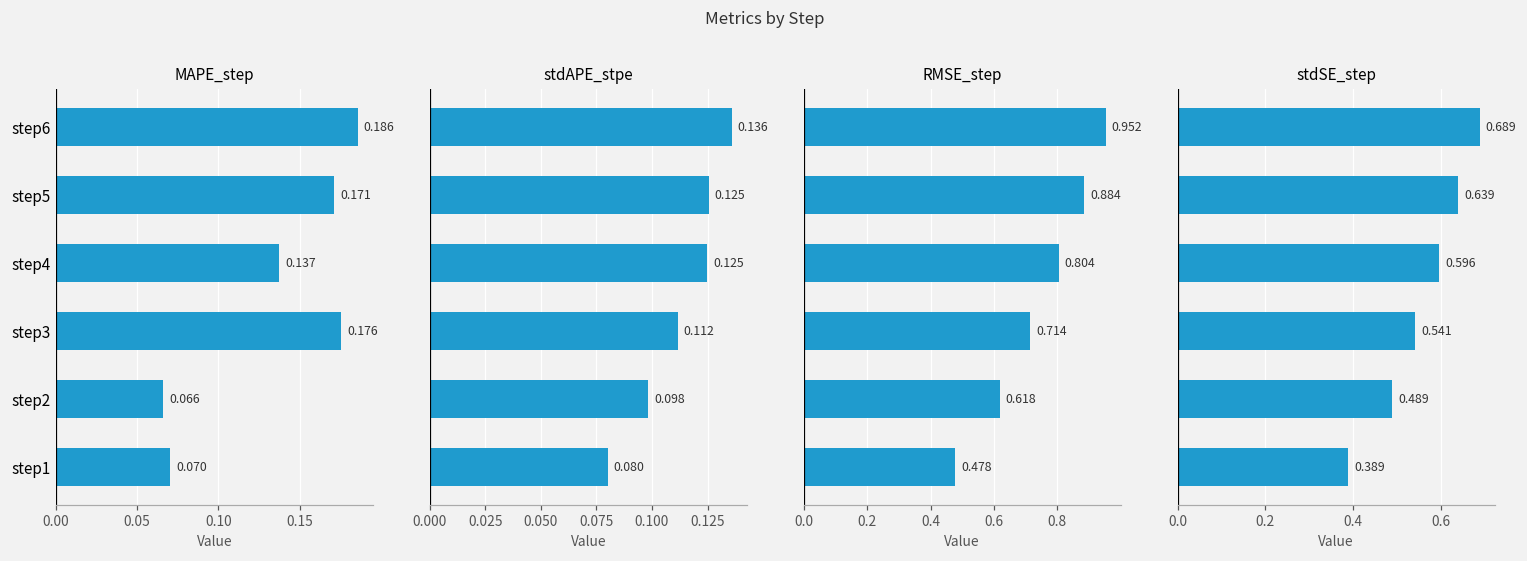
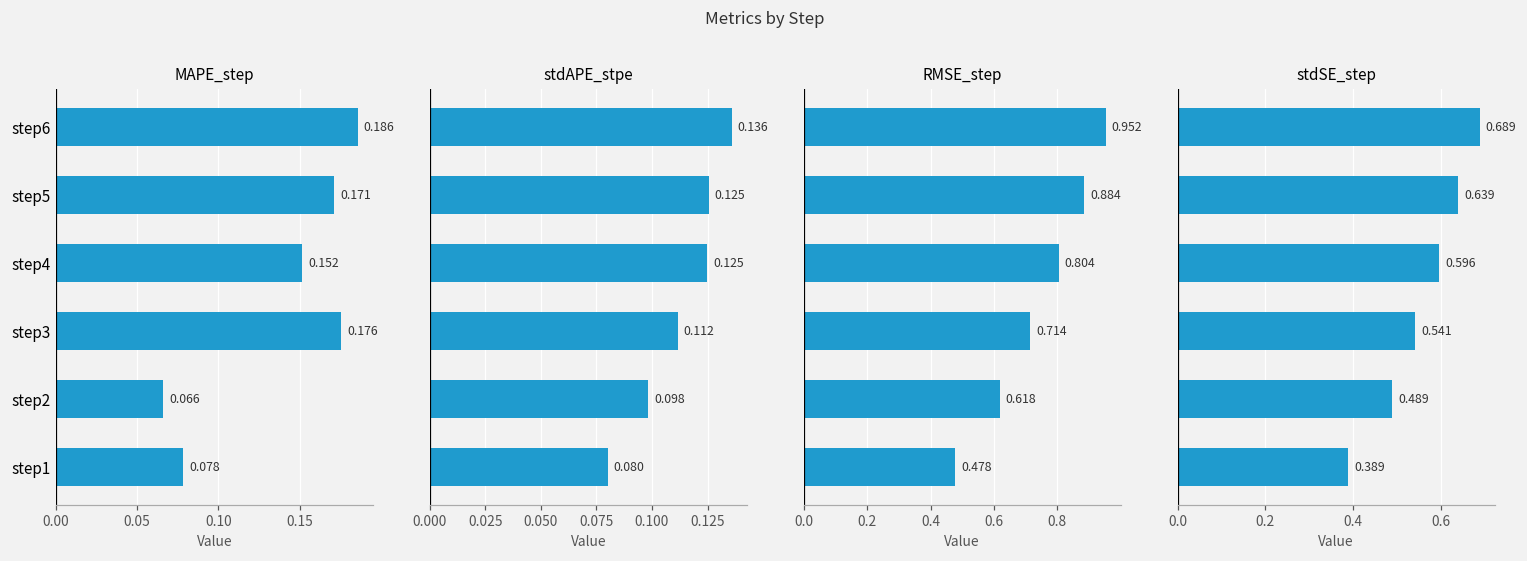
MAPE_step, step4: 0.137 -> 0.152
MAPE_step, step1: 0.070 -> 0.078
